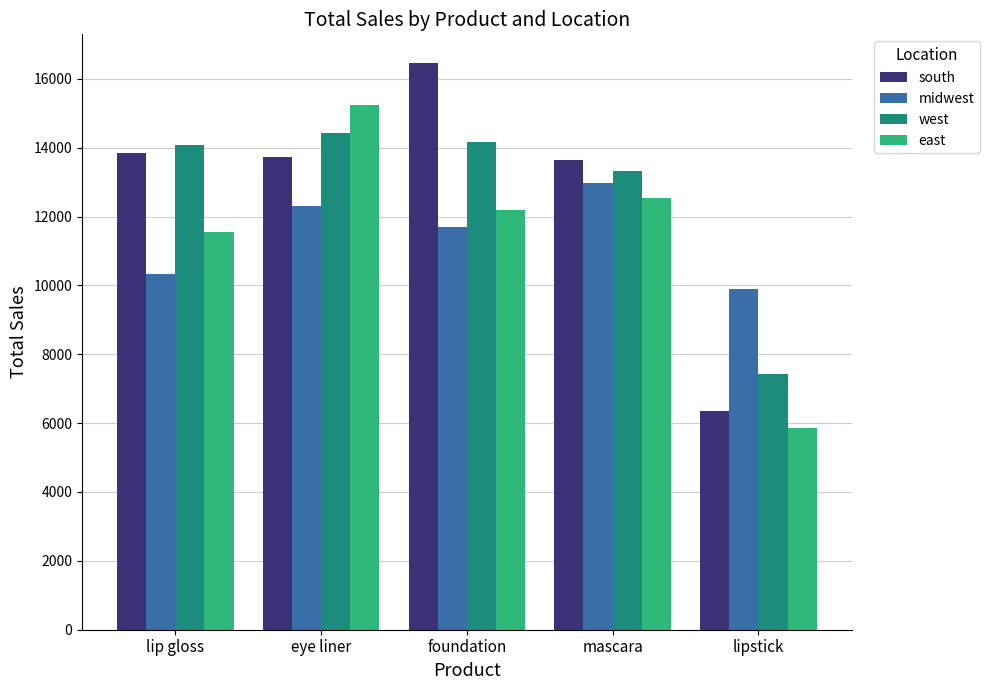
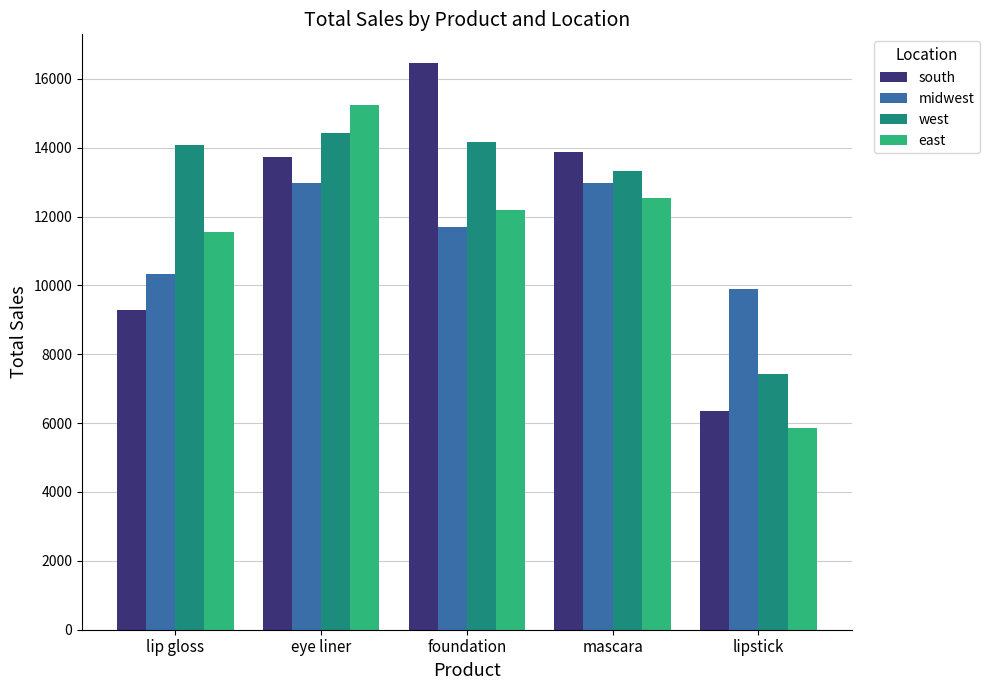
south, lip gloss: 13900 -> 9300
midwest, eye liner: 12300 -> 13000
south, mascara: 13600 -> 13900
